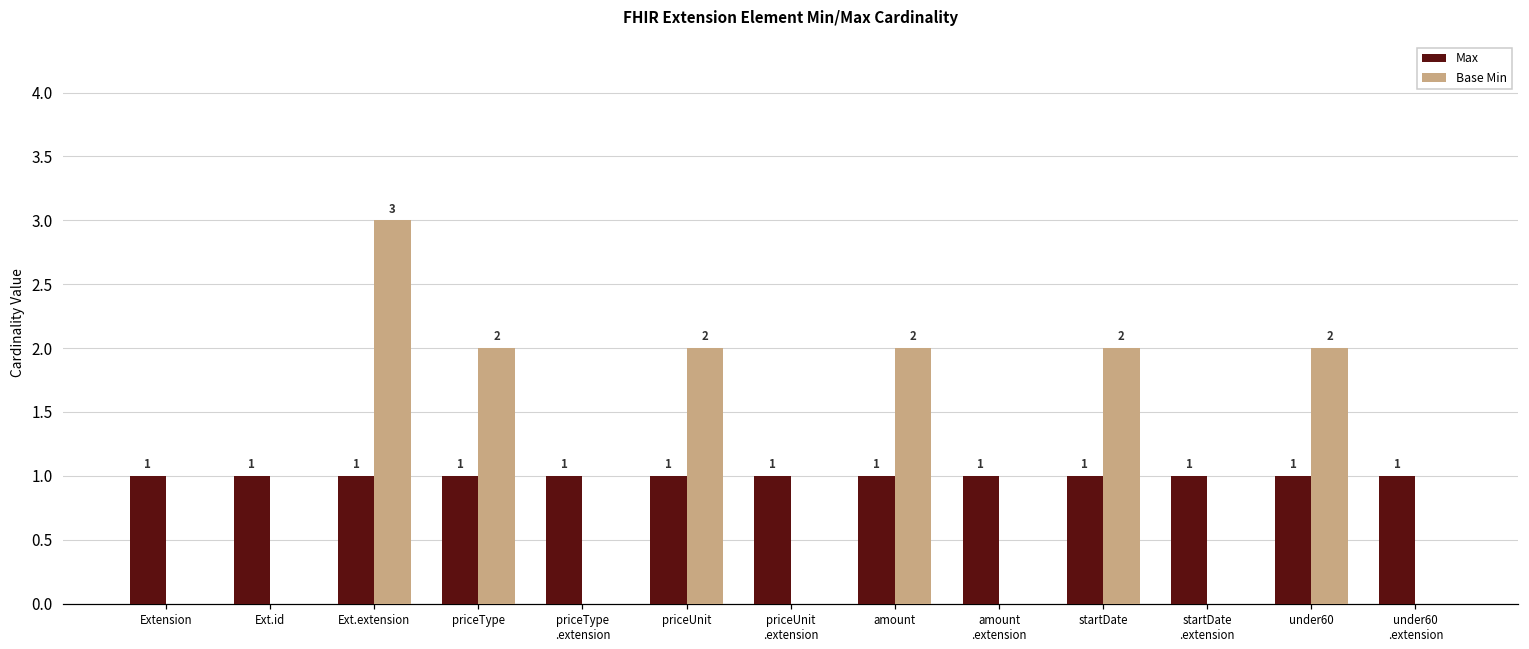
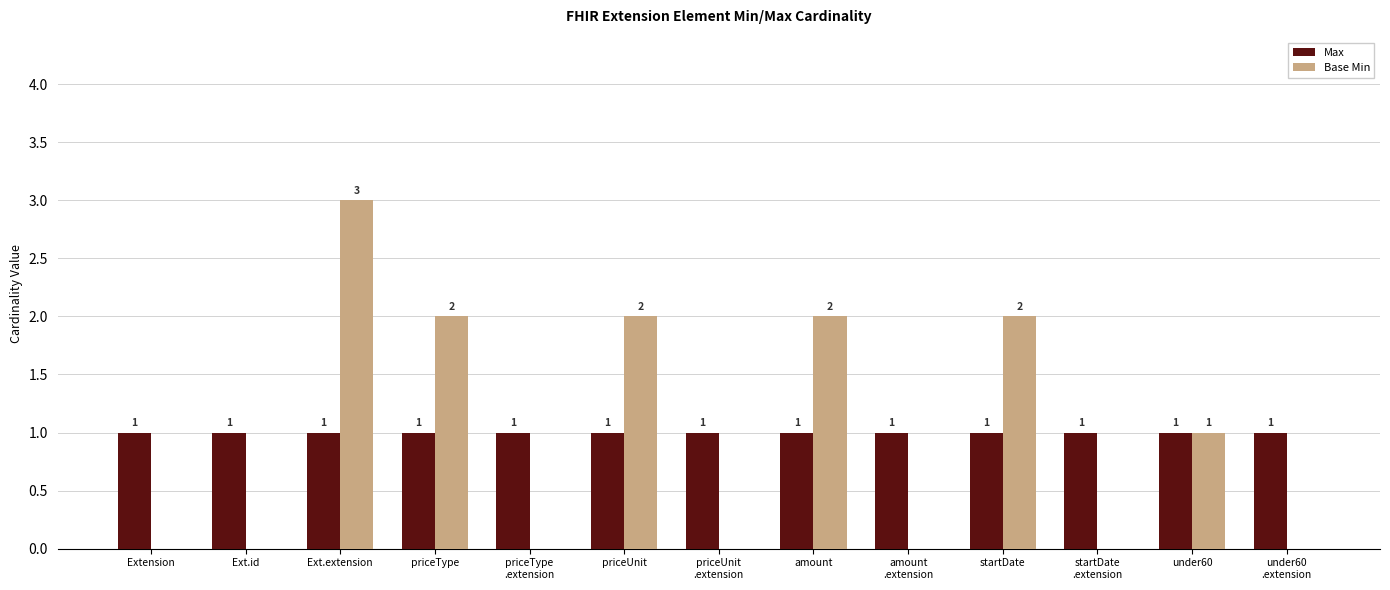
Base Min, under60: 2 -> 1
